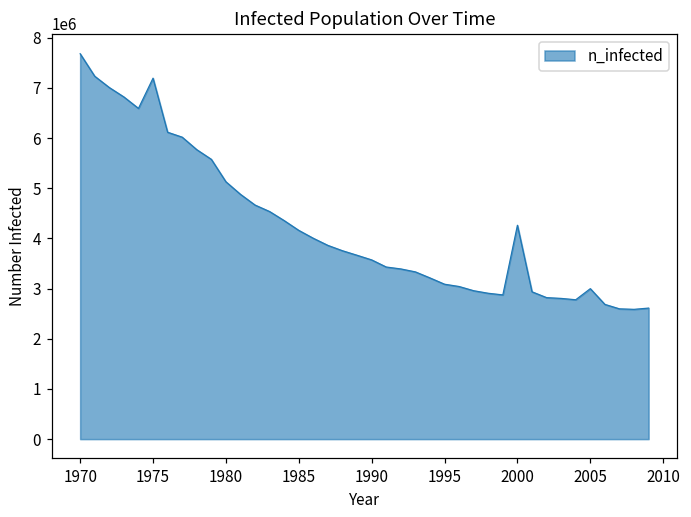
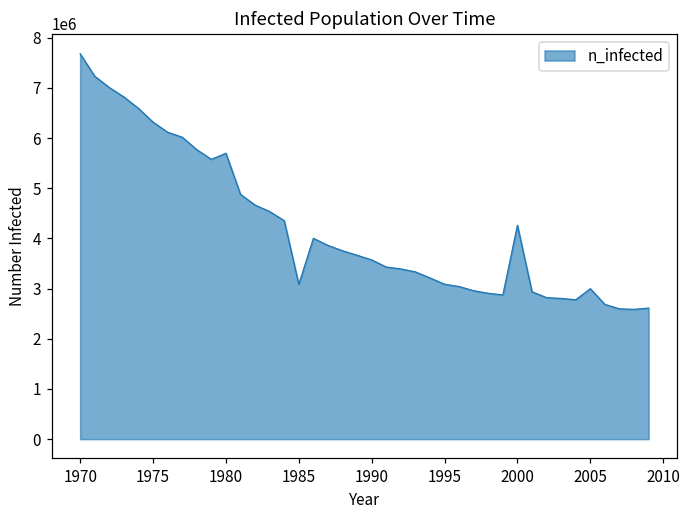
1975: 7200000 -> 6300000
1980: 5100000 -> 5700000
1985: 4200000 -> 3100000
